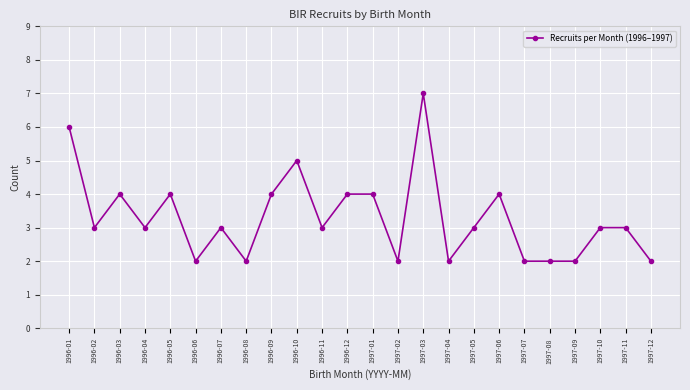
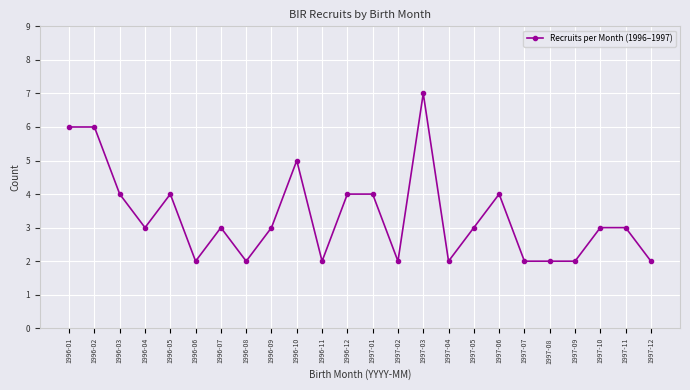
1996-02: 3 -> 6
1996-09: 4 -> 3
1996-11: 3 -> 2
